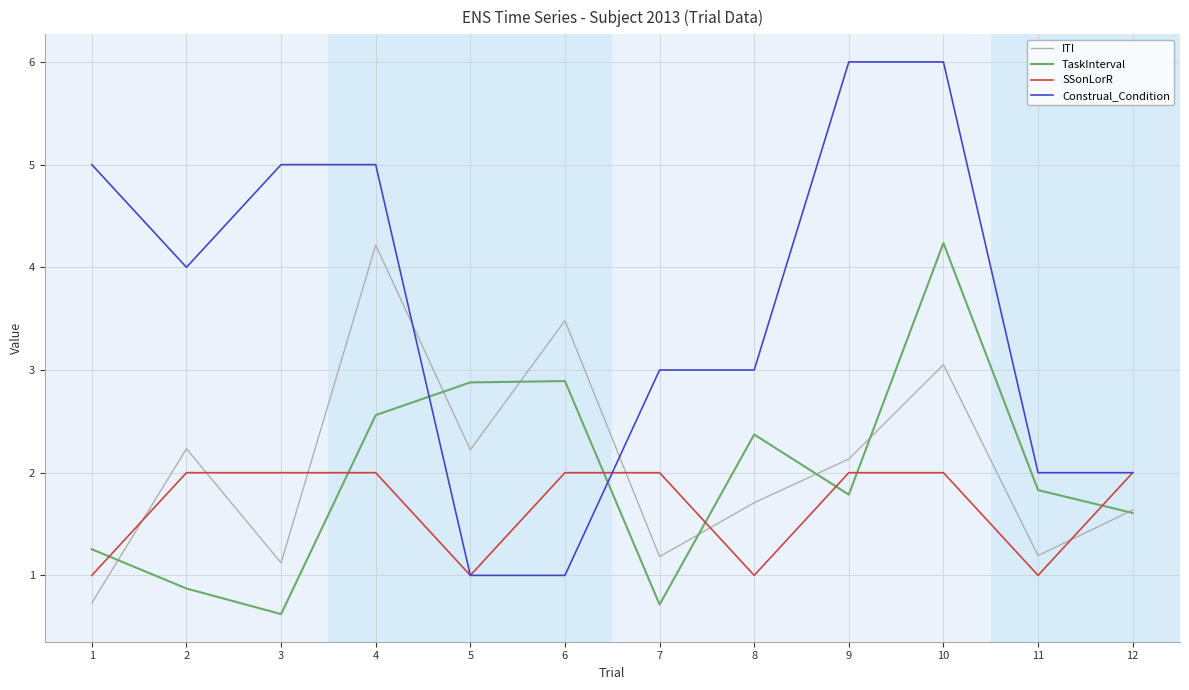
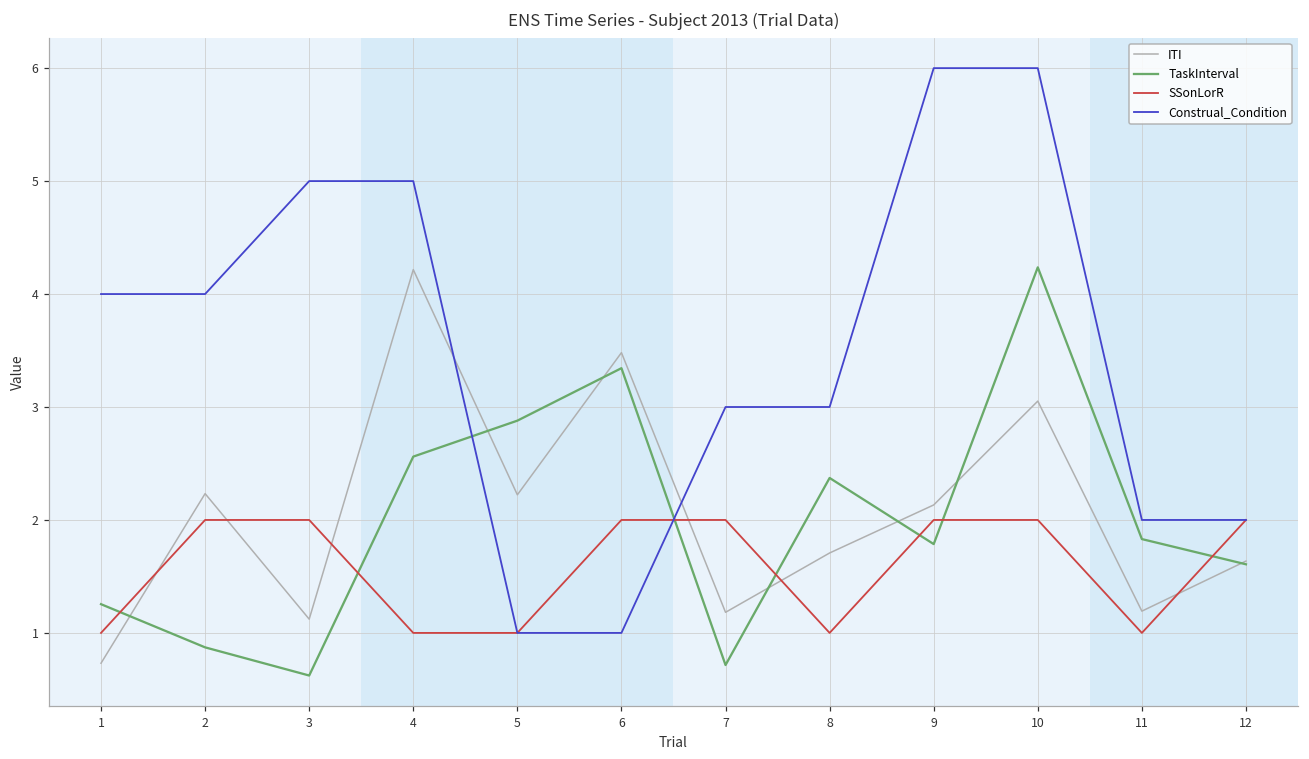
Construal_Condition, 1: 5 -> 4
SSonLorR, 4: 2 -> 1
TaskInterval, 6: 2.89 -> 3.34
